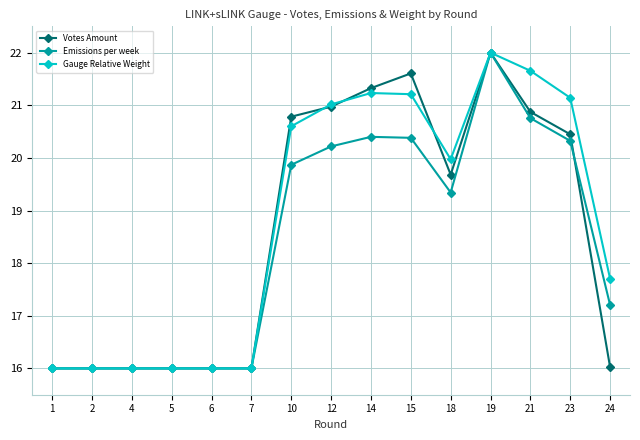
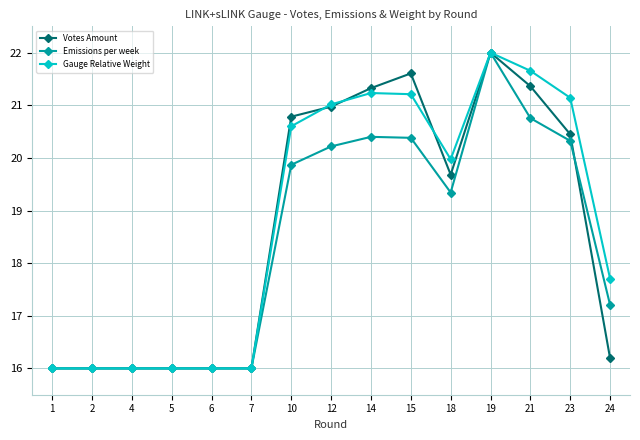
Votes Amount, 21: 20.9 -> 21.4
Votes Amount, 24: 16.0 -> 16.2
